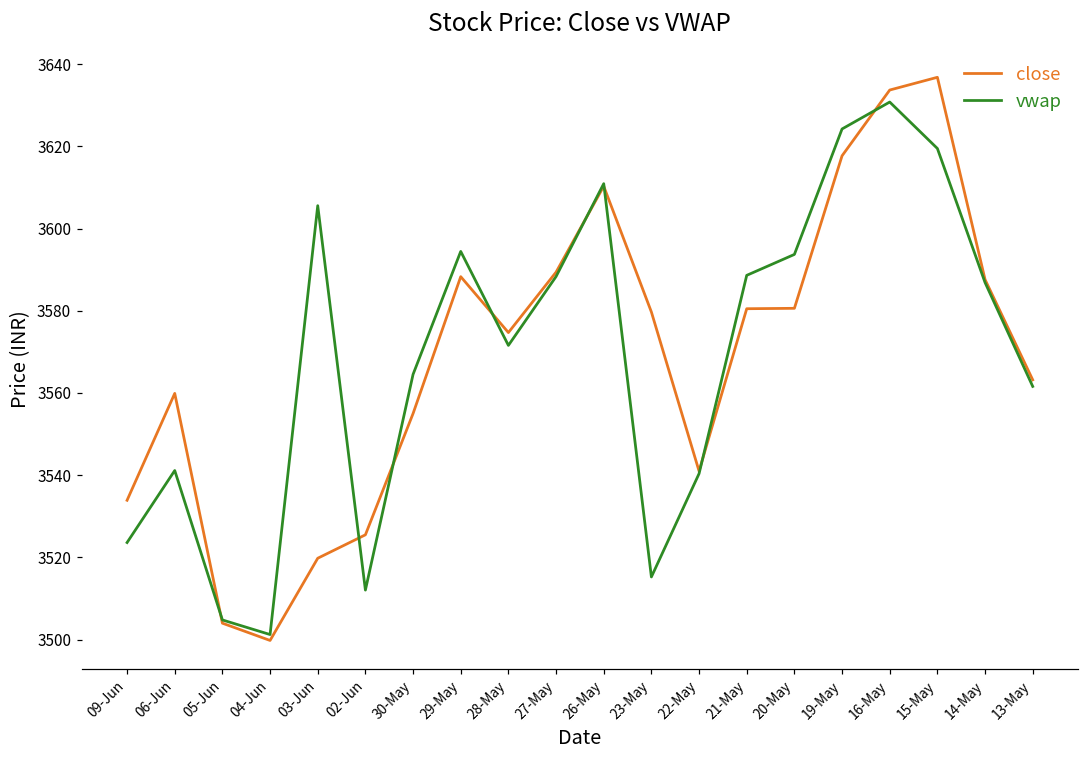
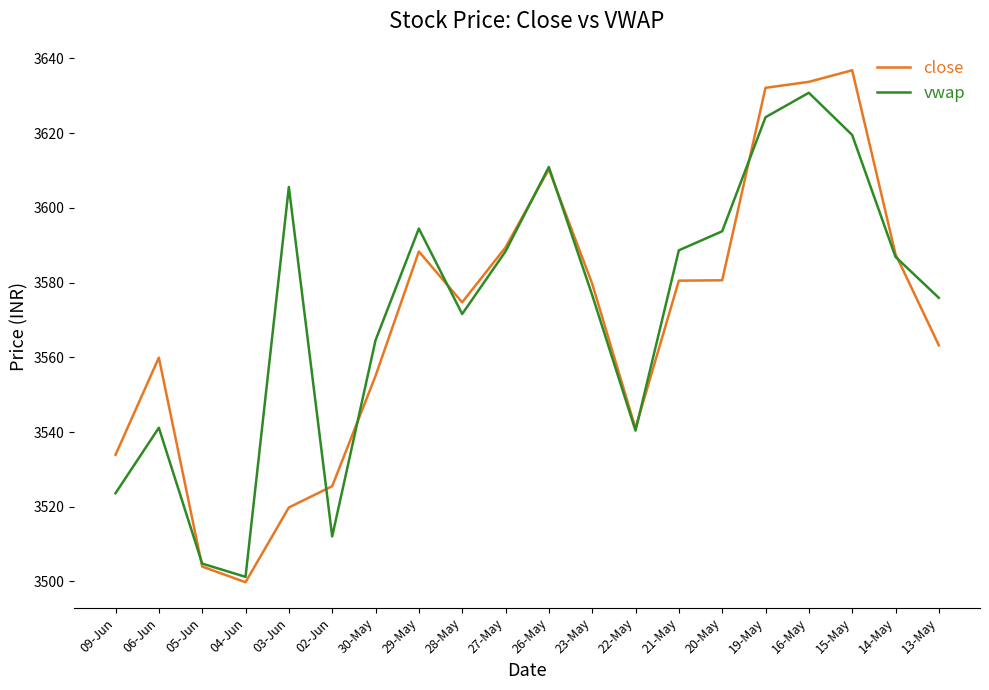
vwap, 23-May: 3515 -> 3577
close, 19-May: 3618 -> 3632
vwap, 13-May: 3562 -> 3576
